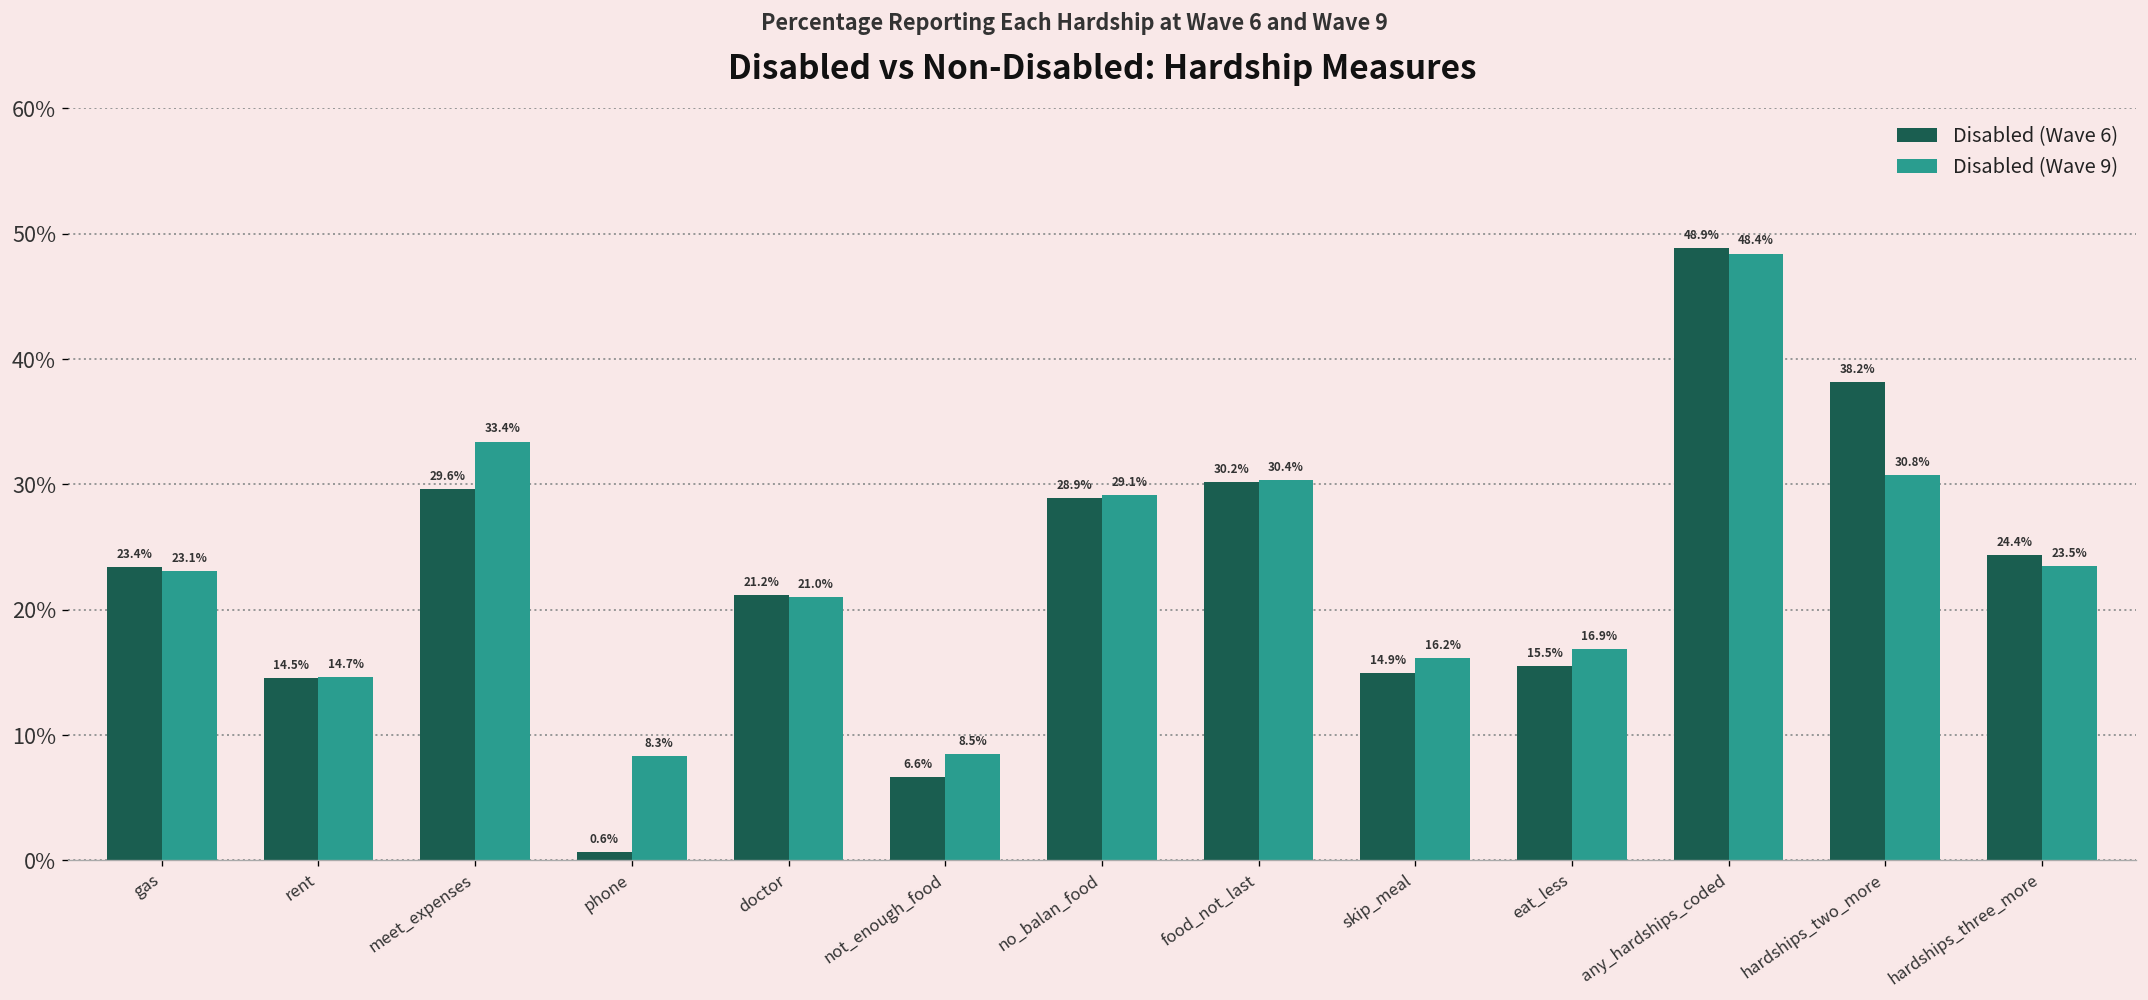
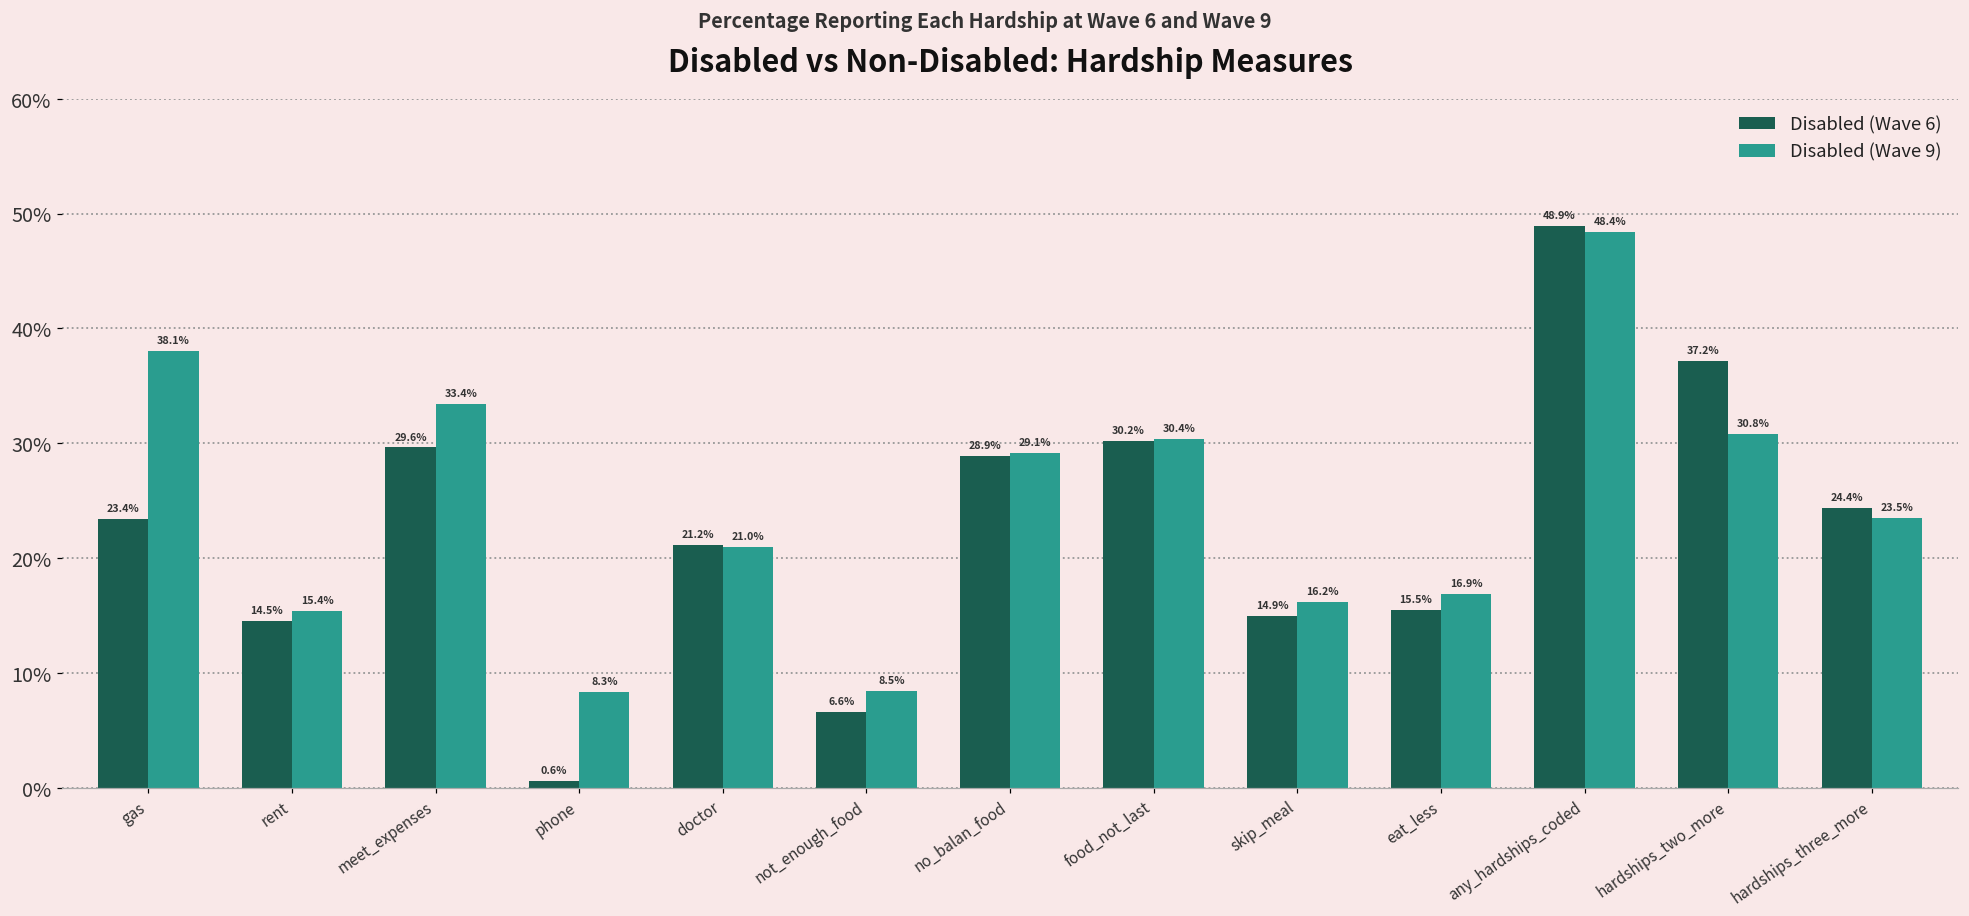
Disabled (Wave 9), gas: 23.1% -> 38.1%
Disabled (Wave 9), rent: 14.7% -> 15.4%
Disabled (Wave 6), hardships_two_more: 38.2% -> 37.2%
